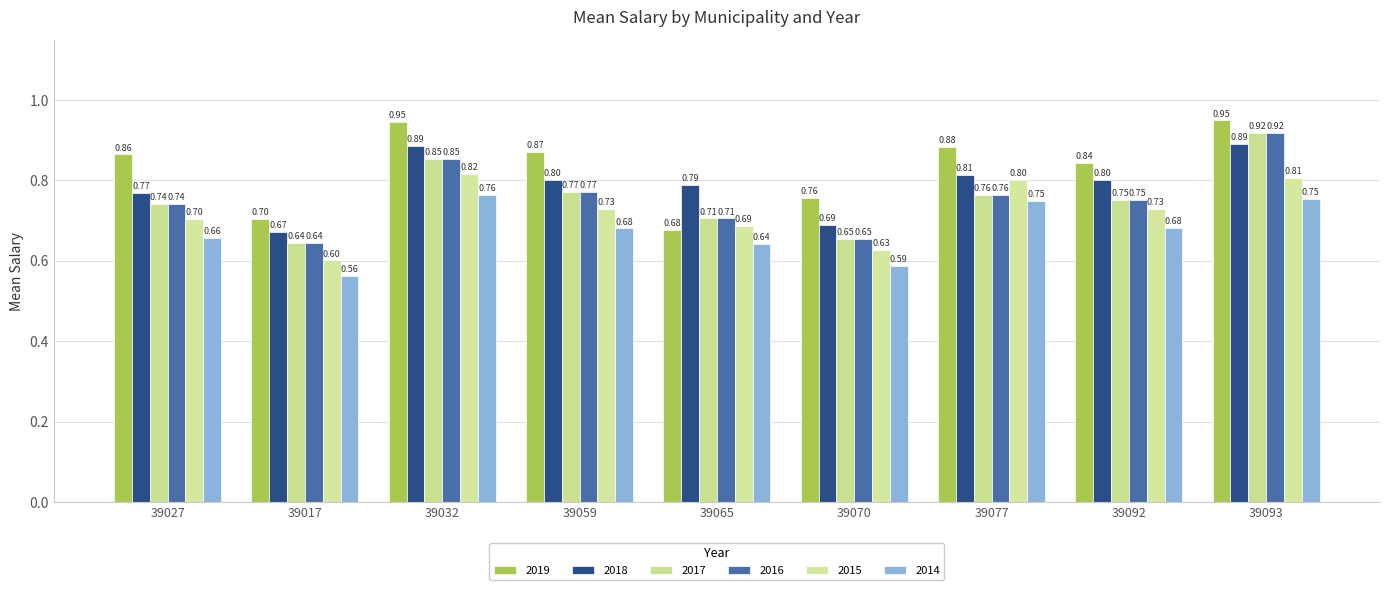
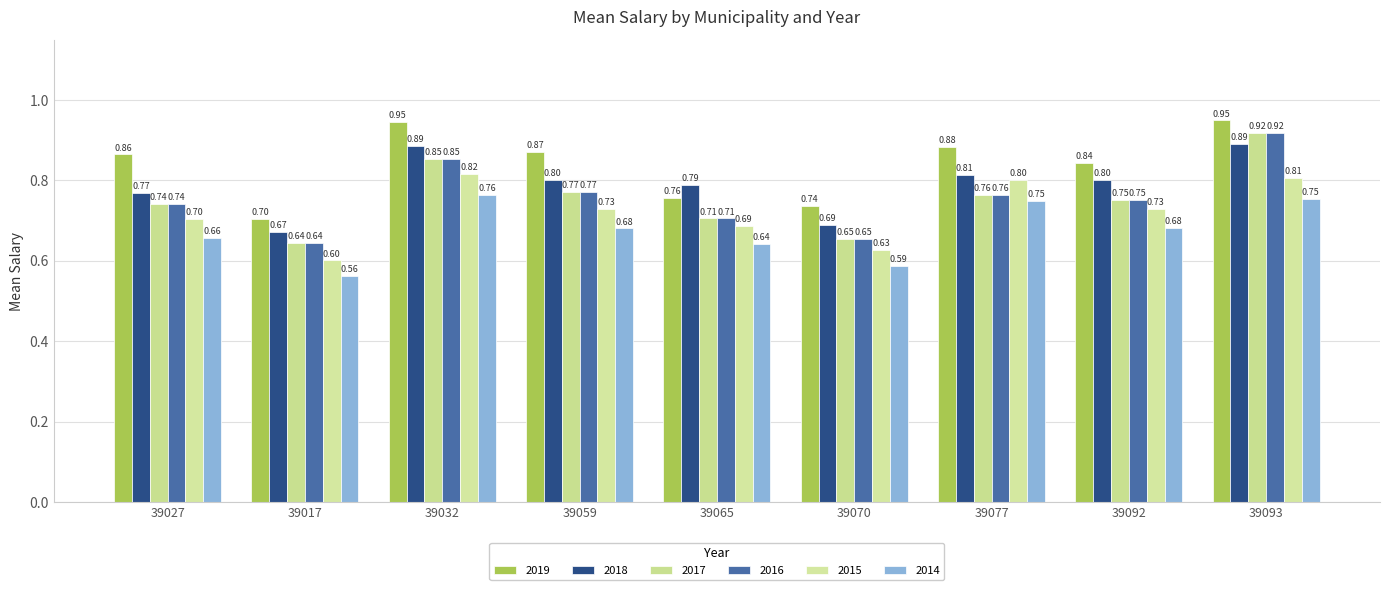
2019, 39065: 0.68 -> 0.76
2019, 39070: 0.76 -> 0.74
